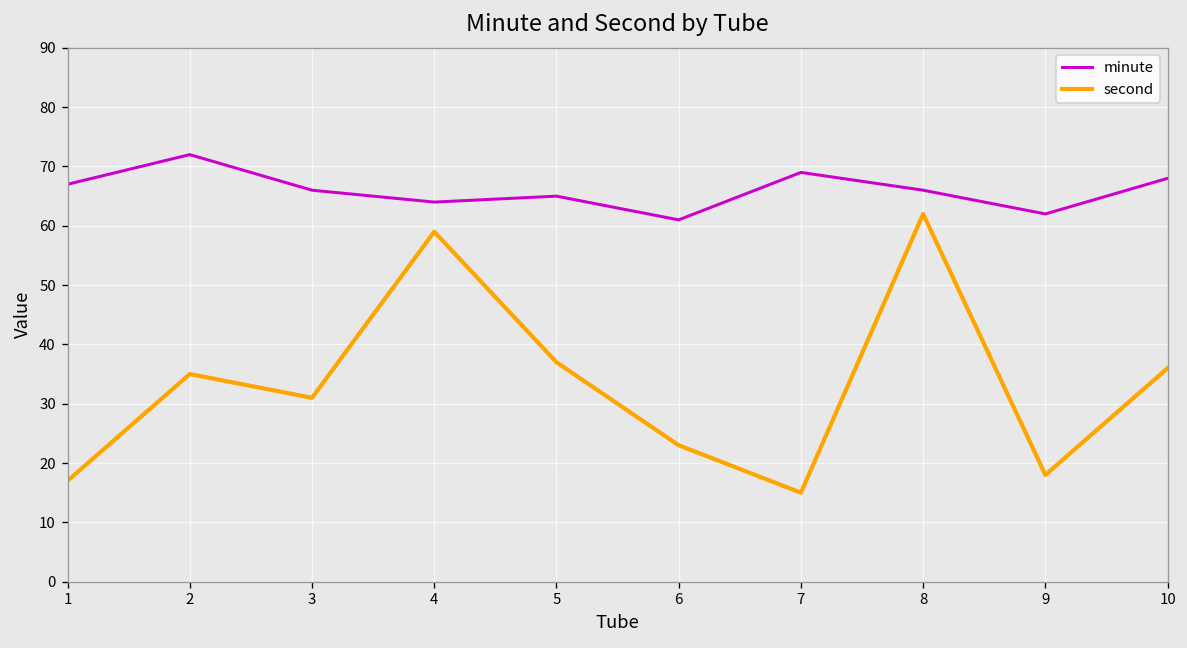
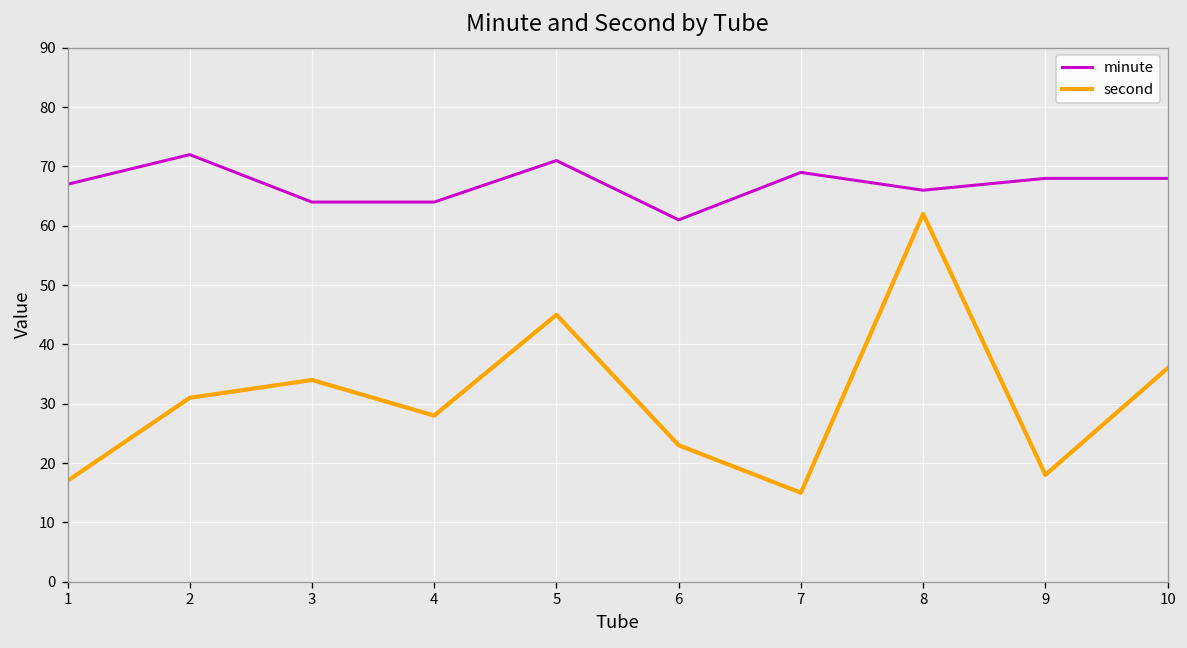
second, 2: 35 -> 31
minute, 3: 66 -> 64
second, 3: 31 -> 34
second, 4: 59 -> 28
minute, 5: 65 -> 71
second, 5: 37 -> 45
minute, 9: 62 -> 68
